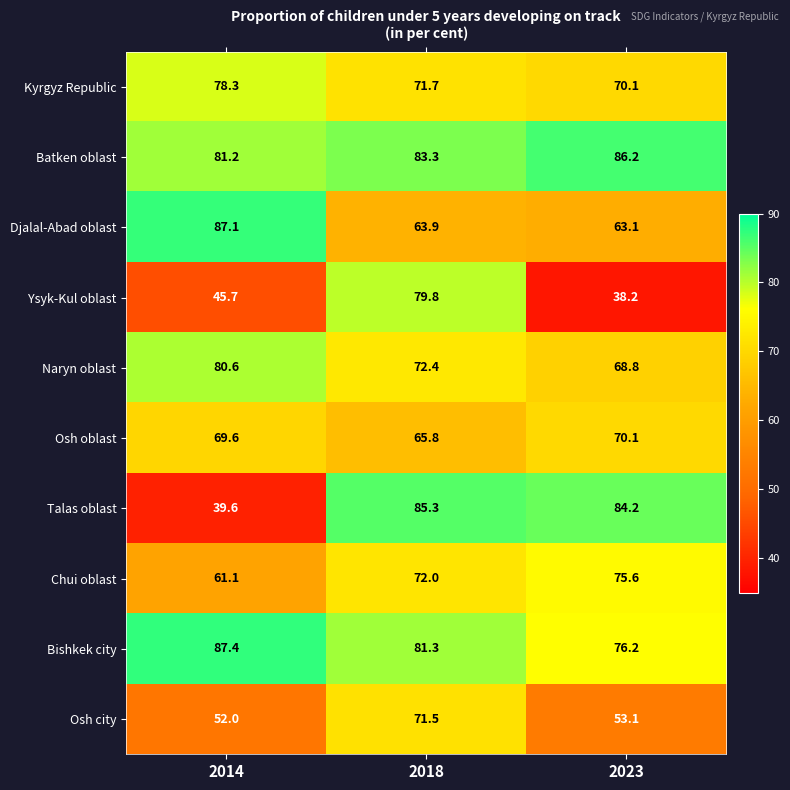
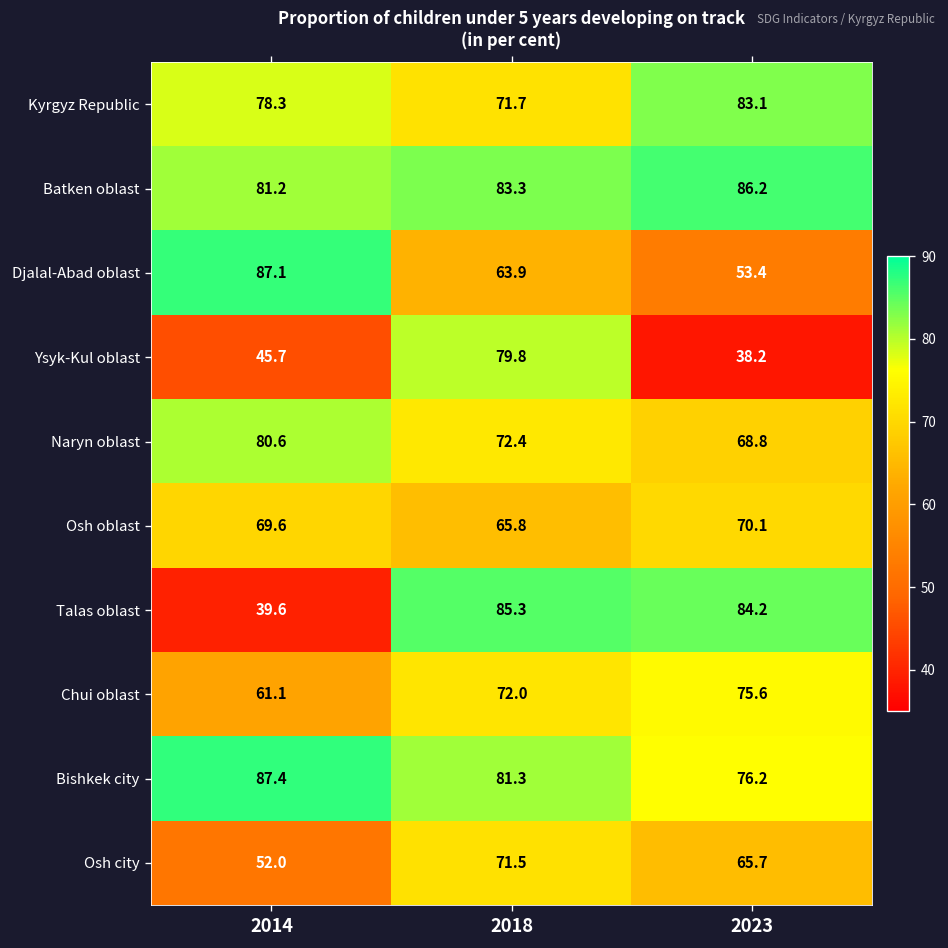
Kyrgyz Republic, 2023: 70.1 -> 83.1
Djalal-Abad oblast, 2023: 63.1 -> 53.4
Osh city, 2023: 53.1 -> 65.7
